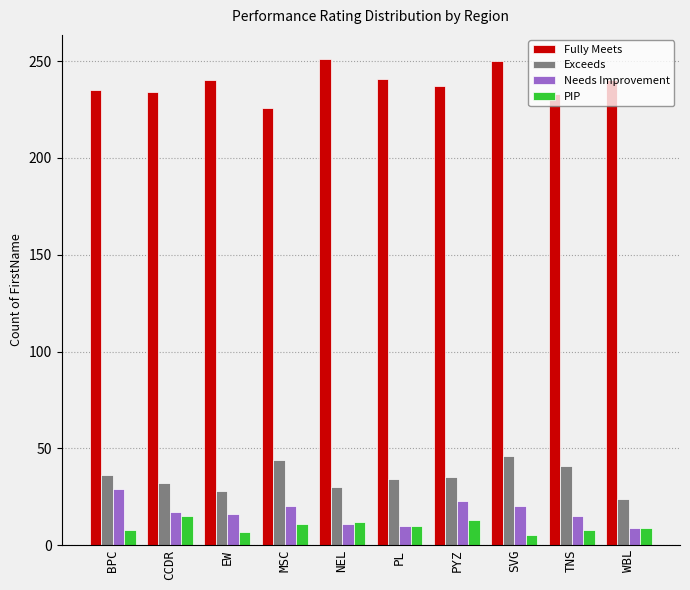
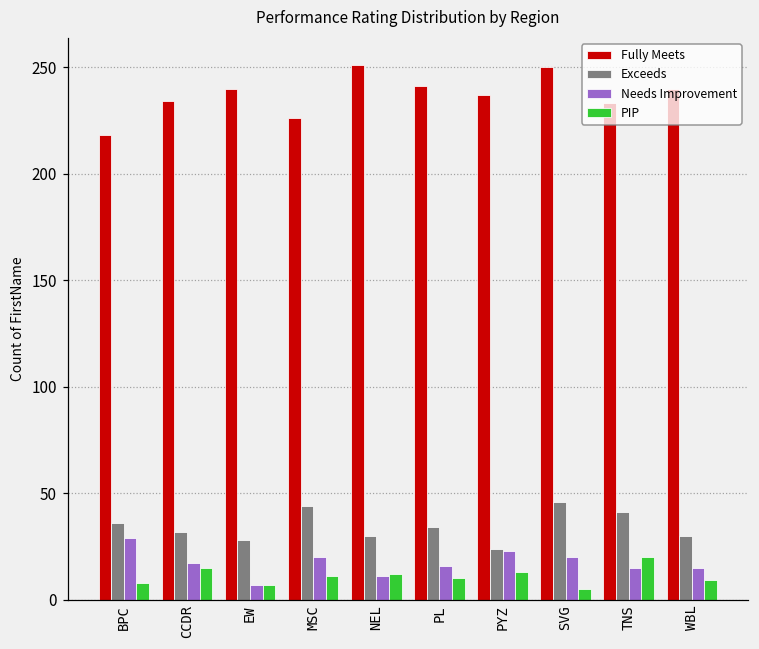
Fully Meets, BPC: 235 -> 218
Needs Improvement, EW: 16 -> 7
Needs Improvement, PL: 10 -> 16
Exceeds, PYZ: 35 -> 24
PIP, TNS: 8 -> 20
Exceeds, WBL: 24 -> 30
Needs Improvement, WBL: 9 -> 15
